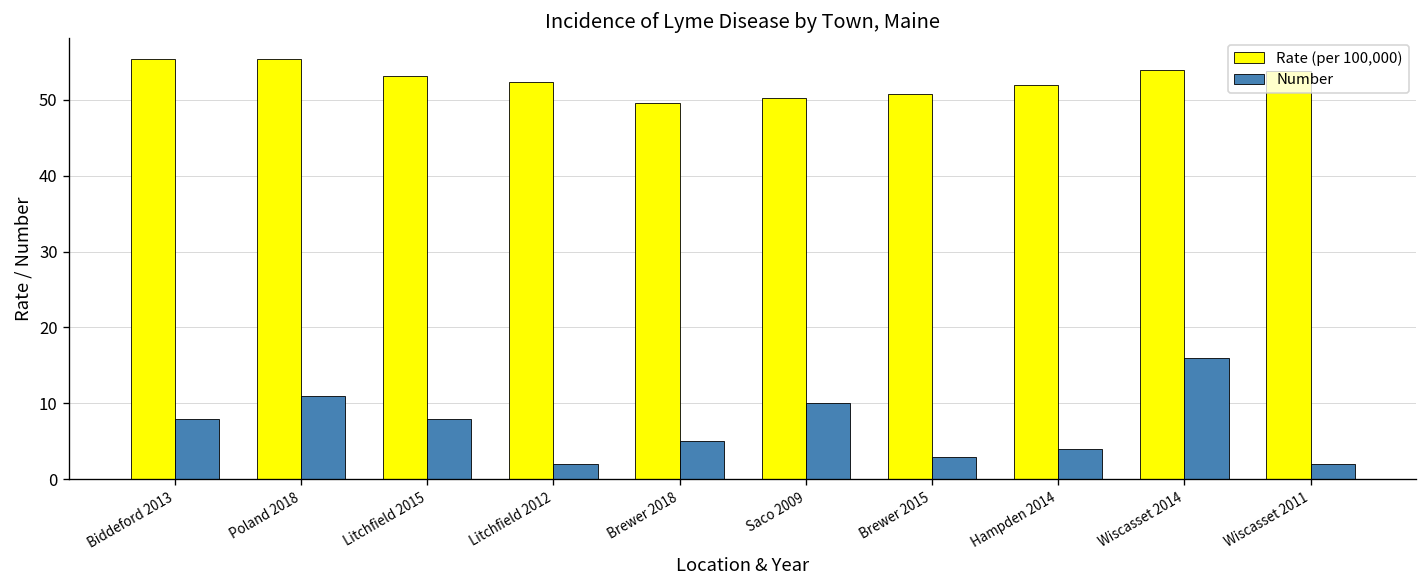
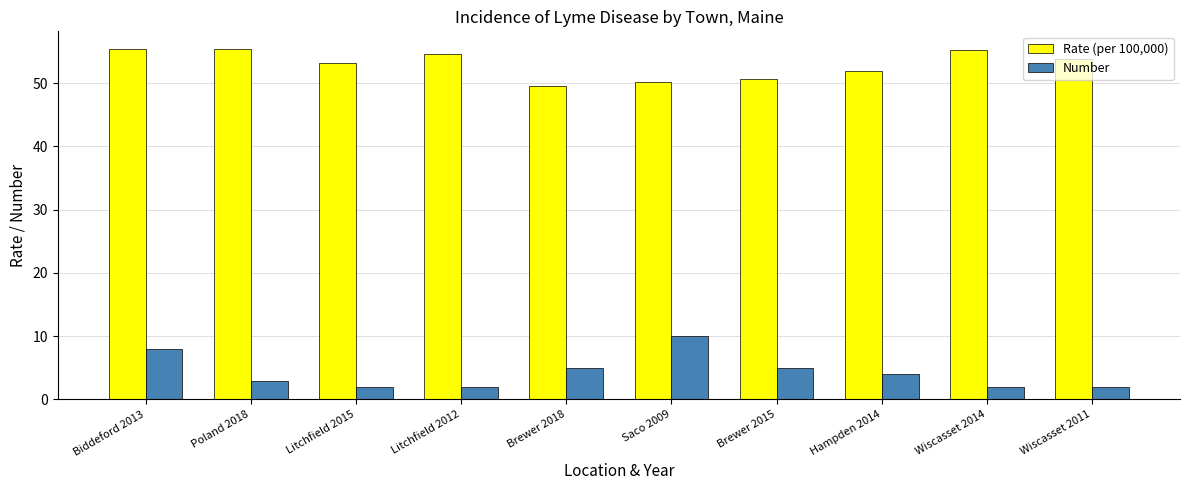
Number, Poland 2018: 11 -> 3
Number, Litchfield 2015: 8 -> 2
Rate (per 100,000), Litchfield 2012: 52 -> 55
Number, Brewer 2015: 3 -> 5
Rate (per 100,000), Wiscasset 2014: 54 -> 55
Number, Wiscasset 2014: 16 -> 2
